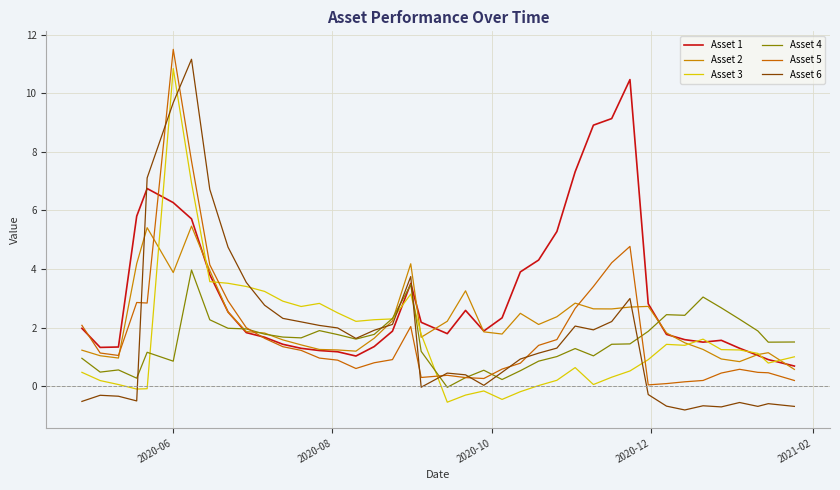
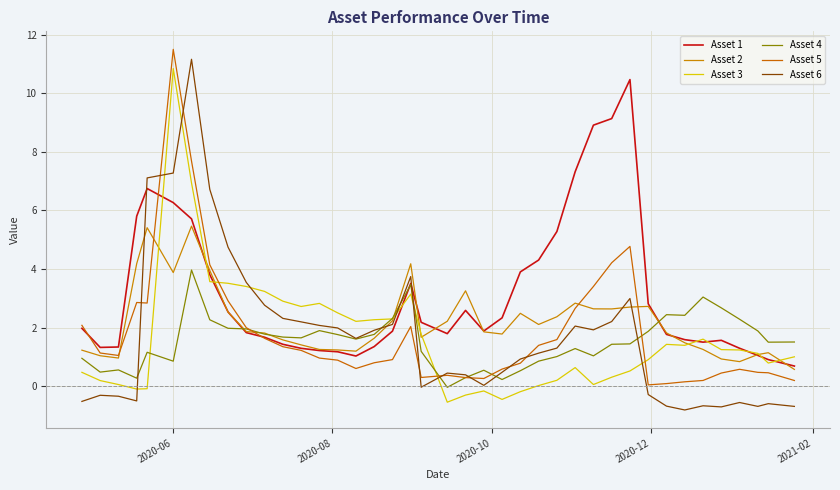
Asset 6, 2020-06: 9.7 -> 7.3
